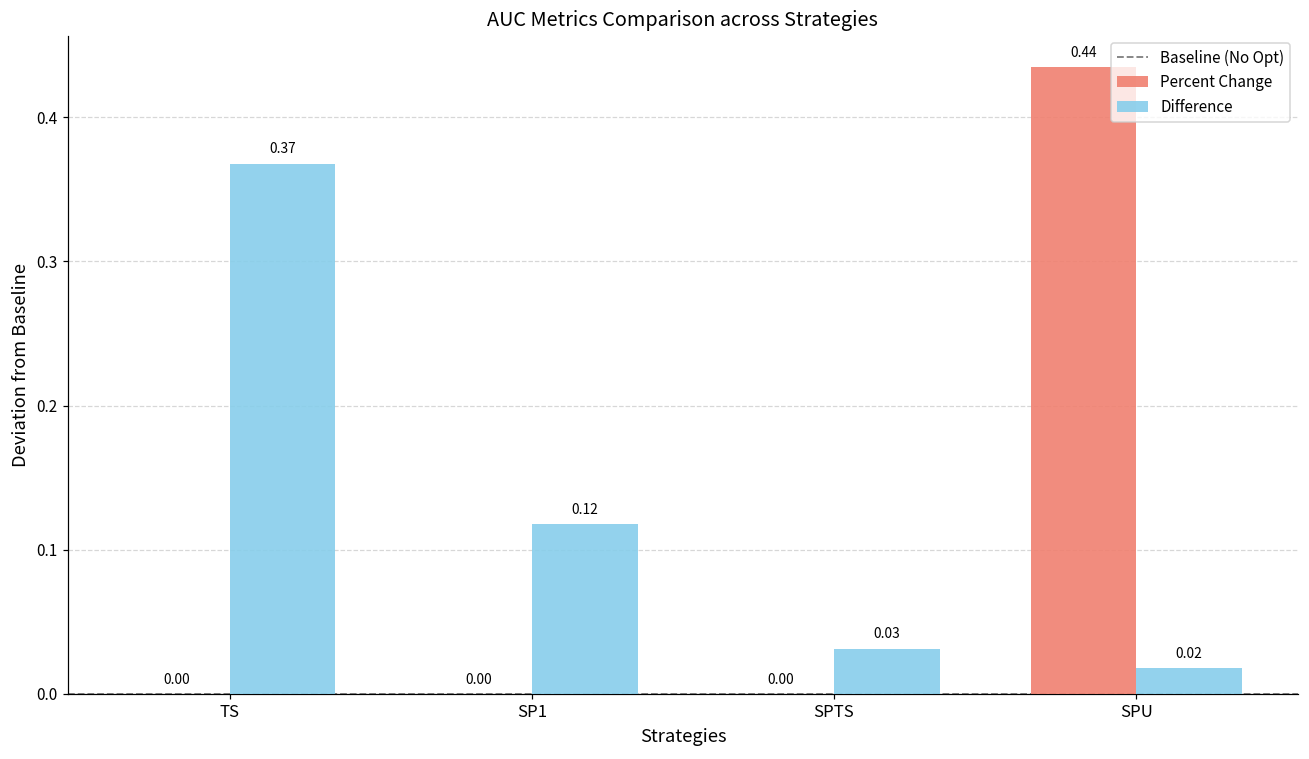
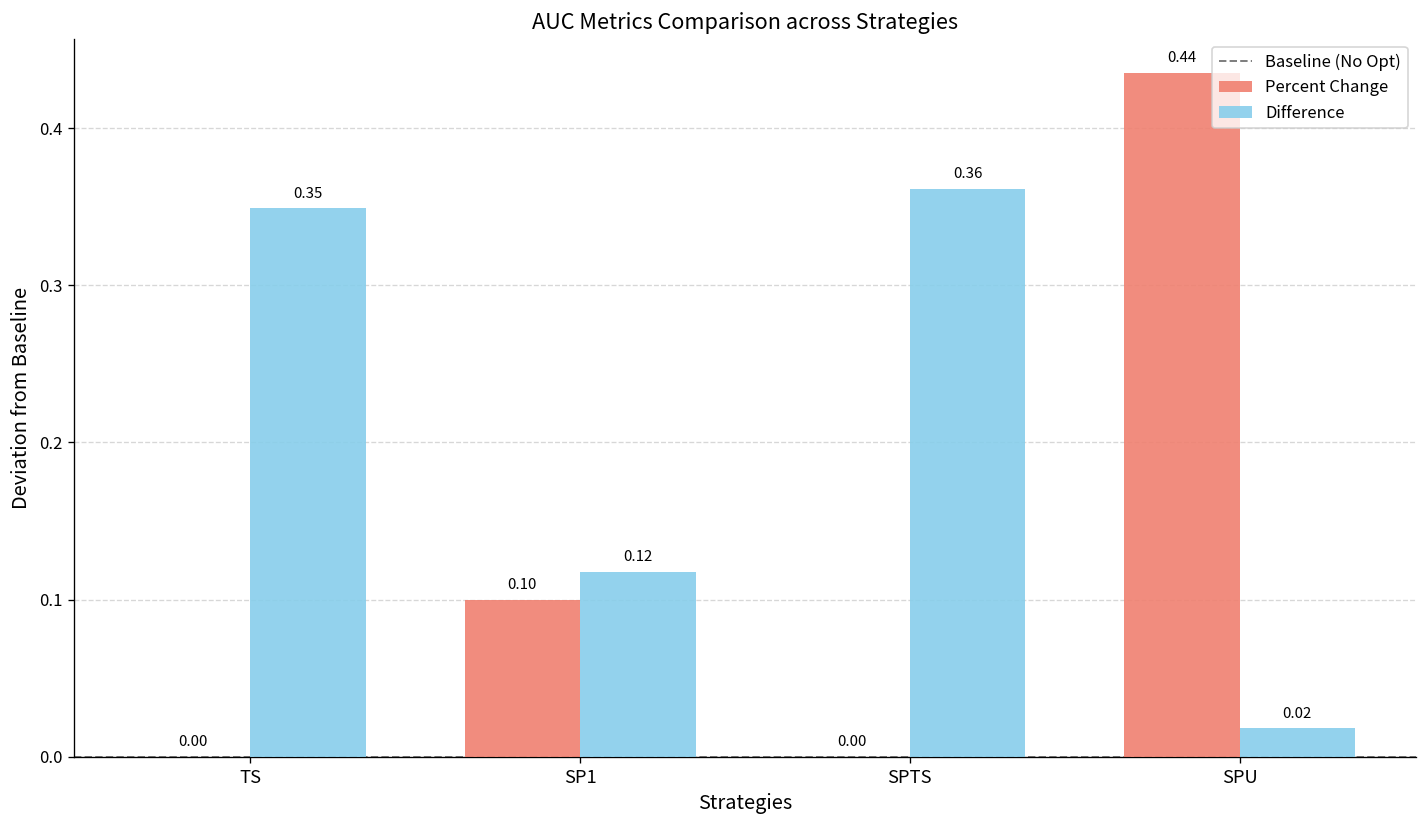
Difference, TS: 0.37 -> 0.35
Percent Change, SP1: 0.00 -> 0.10
Difference, SPTS: 0.03 -> 0.36
